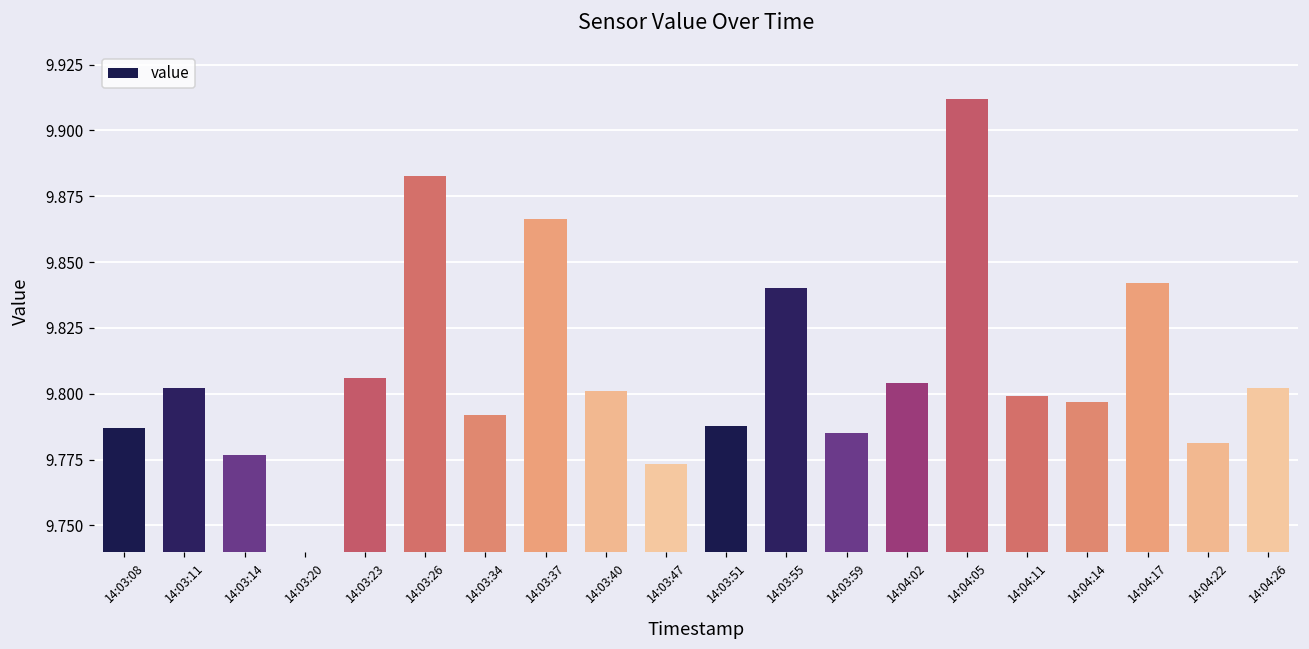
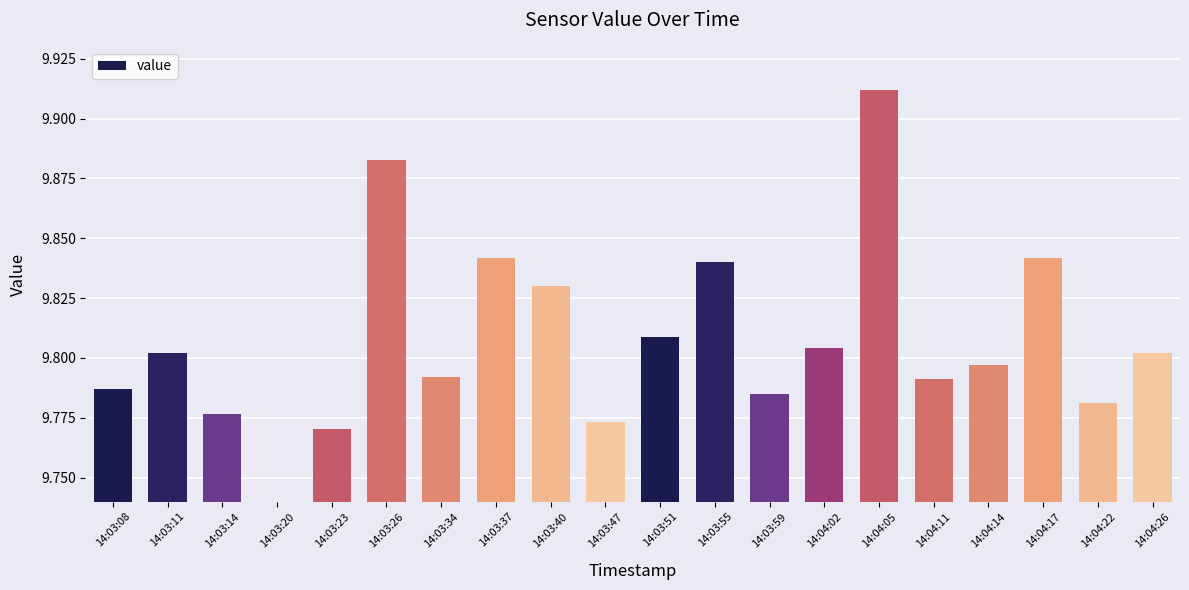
14:03:23: 9.806 -> 9.771
14:03:37: 9.866 -> 9.842
14:03:40: 9.801 -> 9.830
14:03:51: 9.788 -> 9.809
14:04:11: 9.799 -> 9.791
